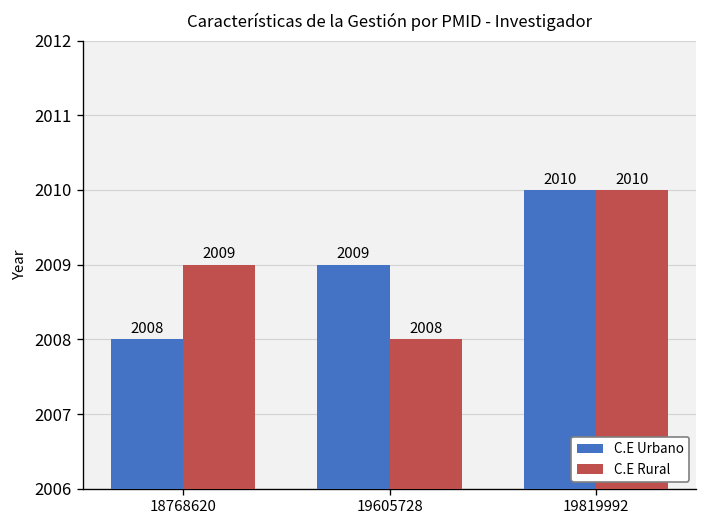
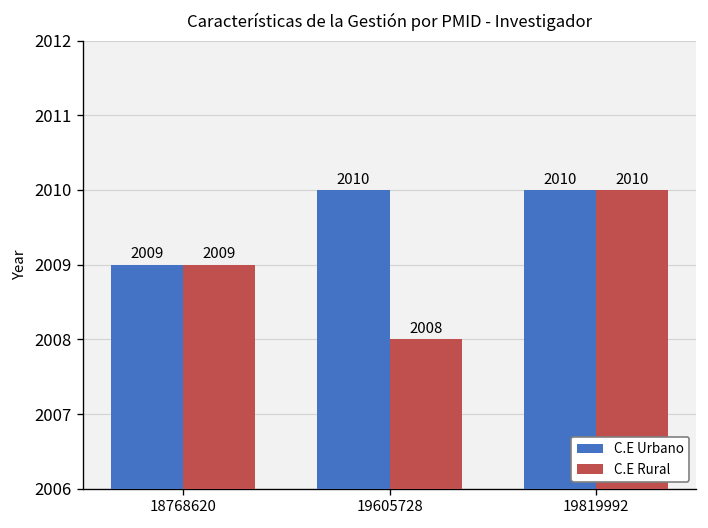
C.E Urbano, 18768620: 2008 -> 2009
C.E Urbano, 19605728: 2009 -> 2010
